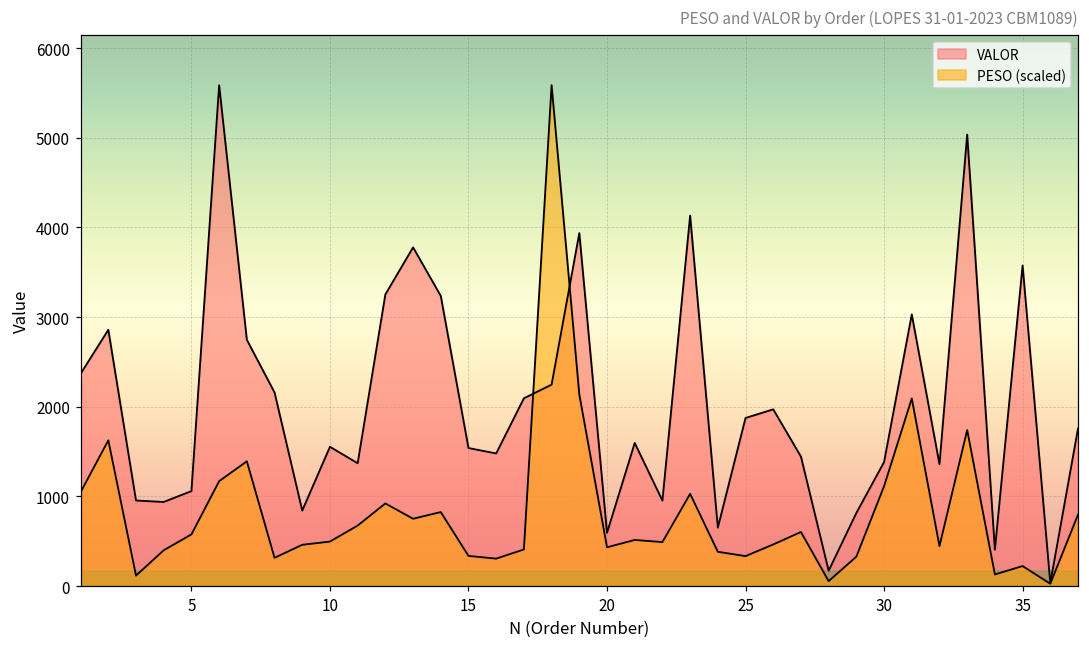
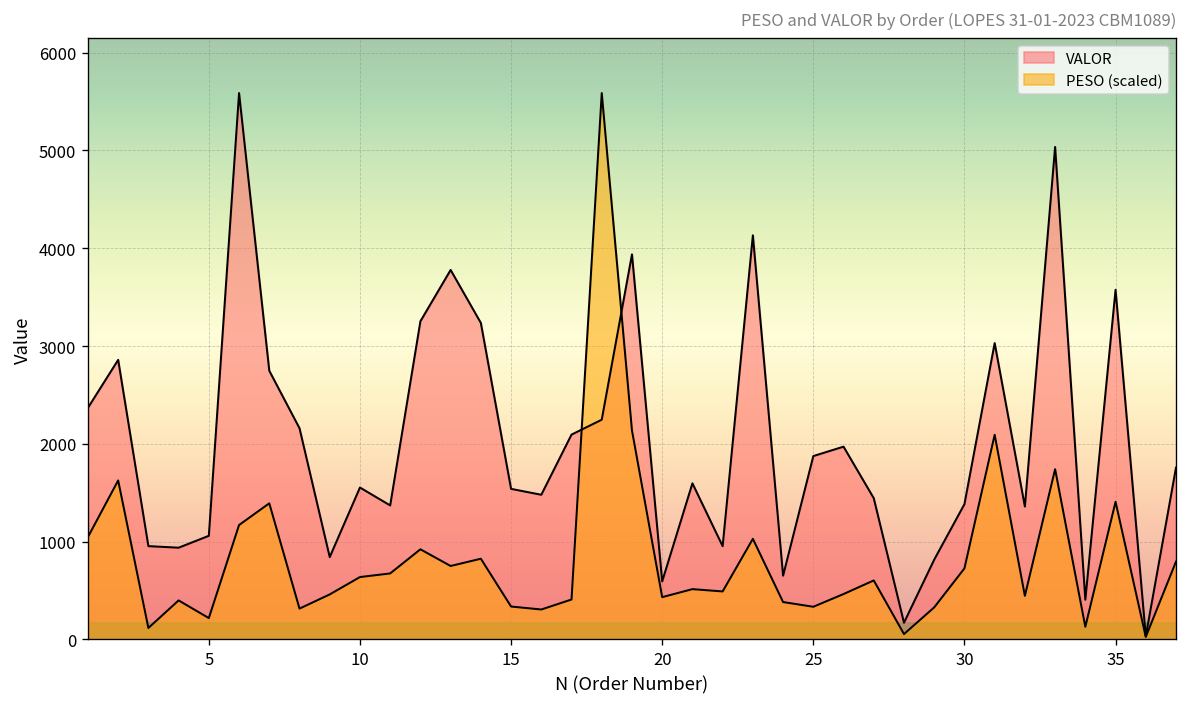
PESO (scaled), 5: 600 -> 200
PESO (scaled), 10: 500 -> 600
PESO (scaled), 30: 1100 -> 700
PESO (scaled), 35: 200 -> 1400
